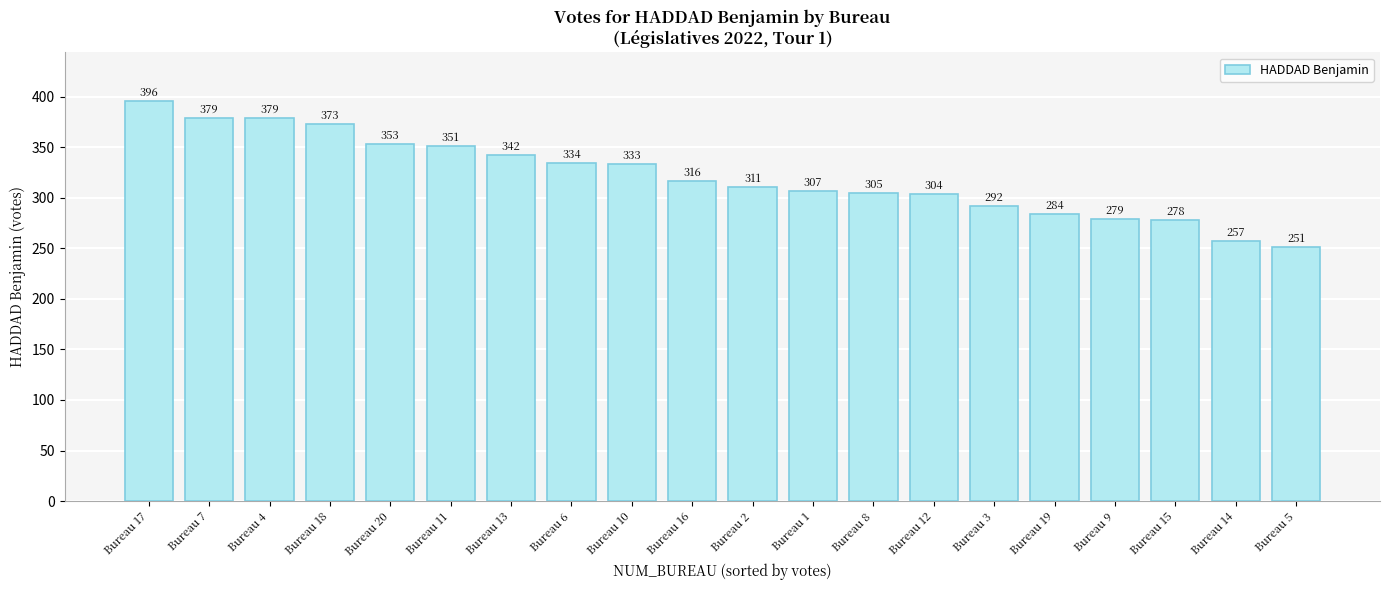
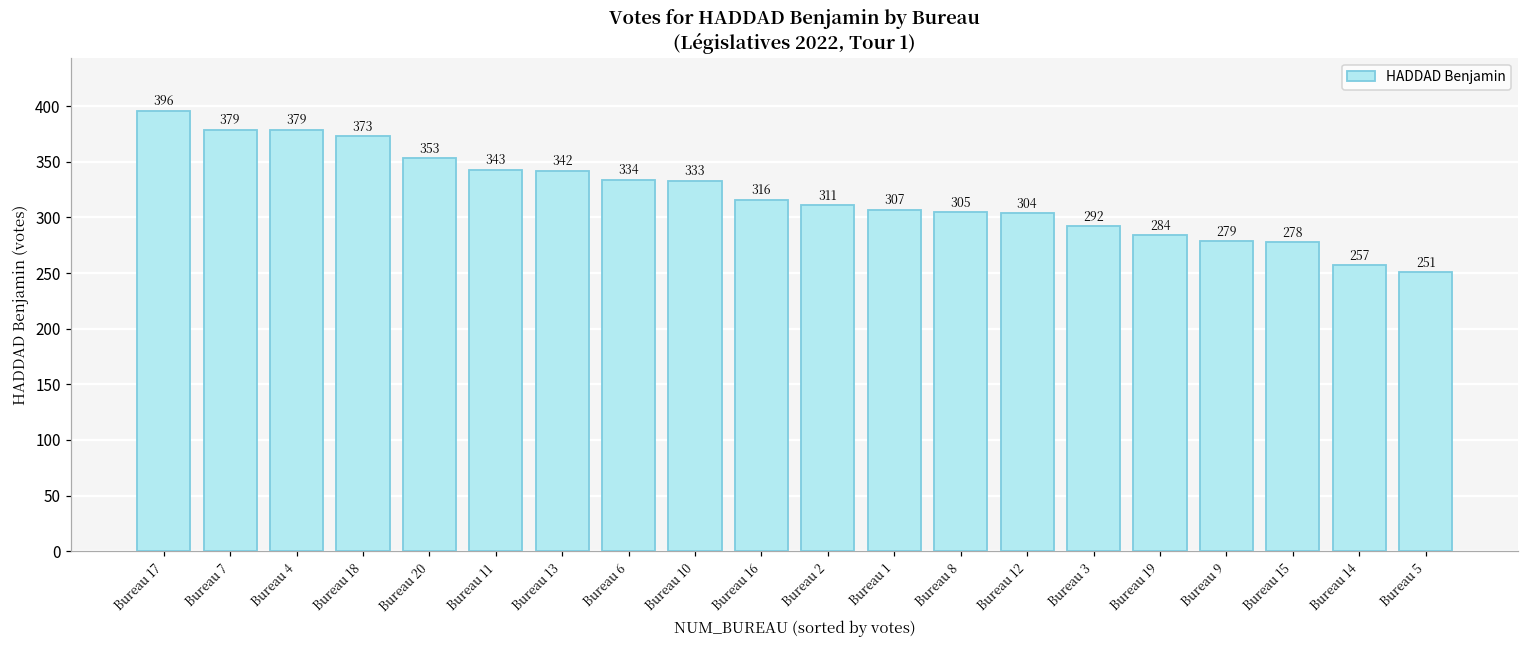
Bureau 11: 351 -> 343
